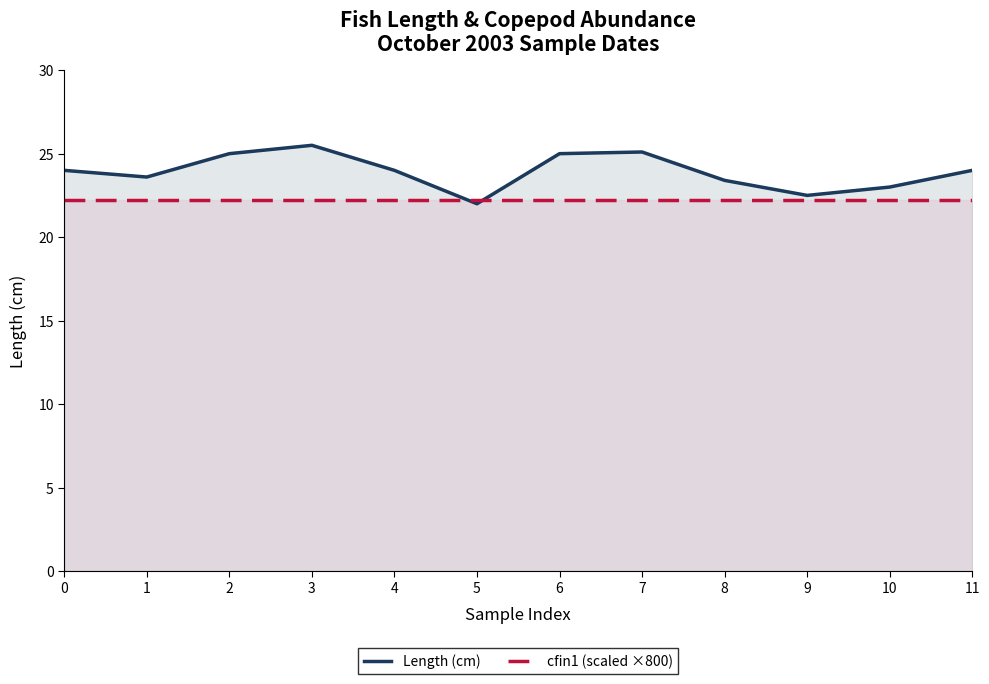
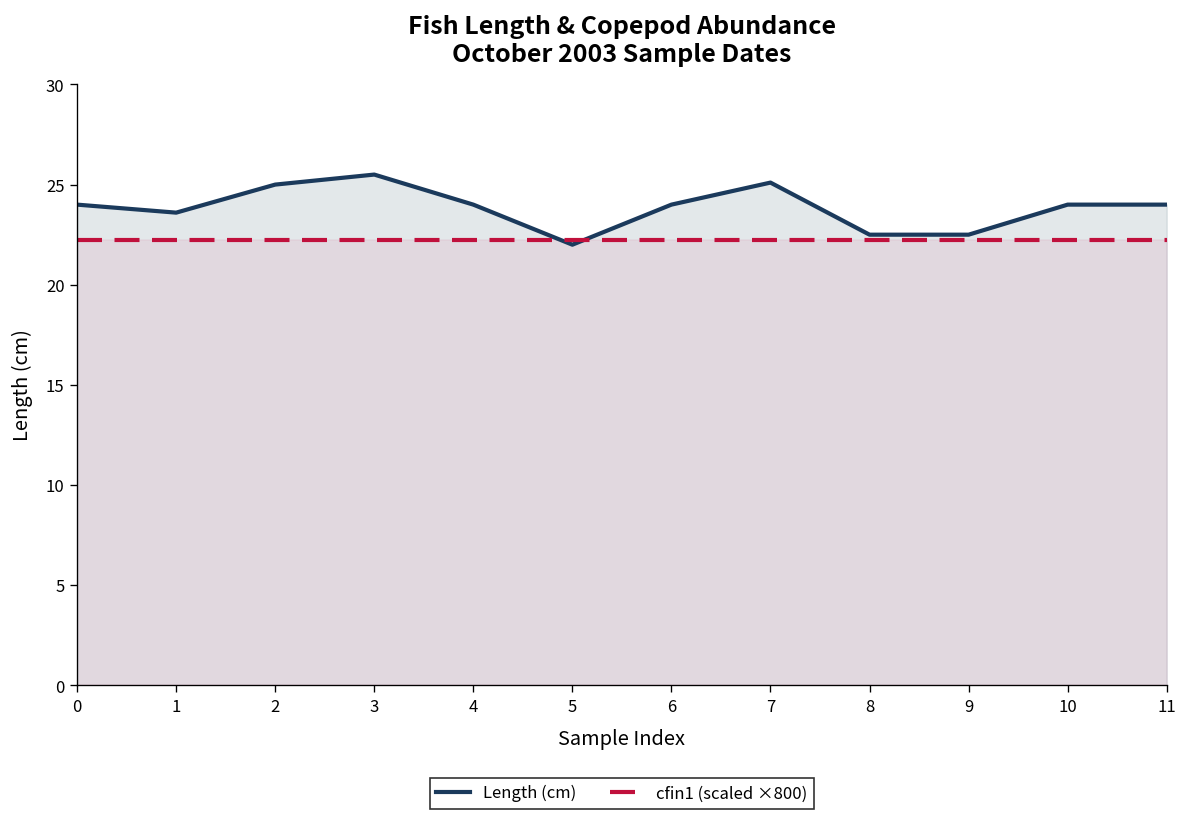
Length (cm), 6: 25 -> 24
Length (cm), 8: 23.4 -> 22.5
Length (cm), 10: 23 -> 24
